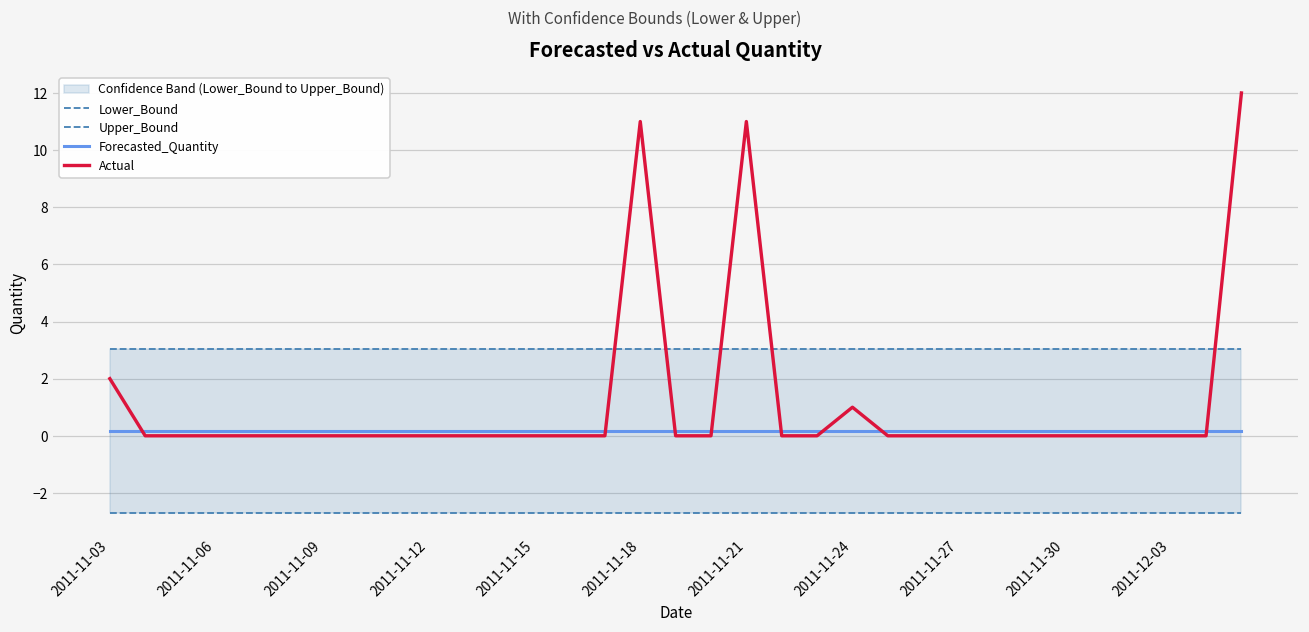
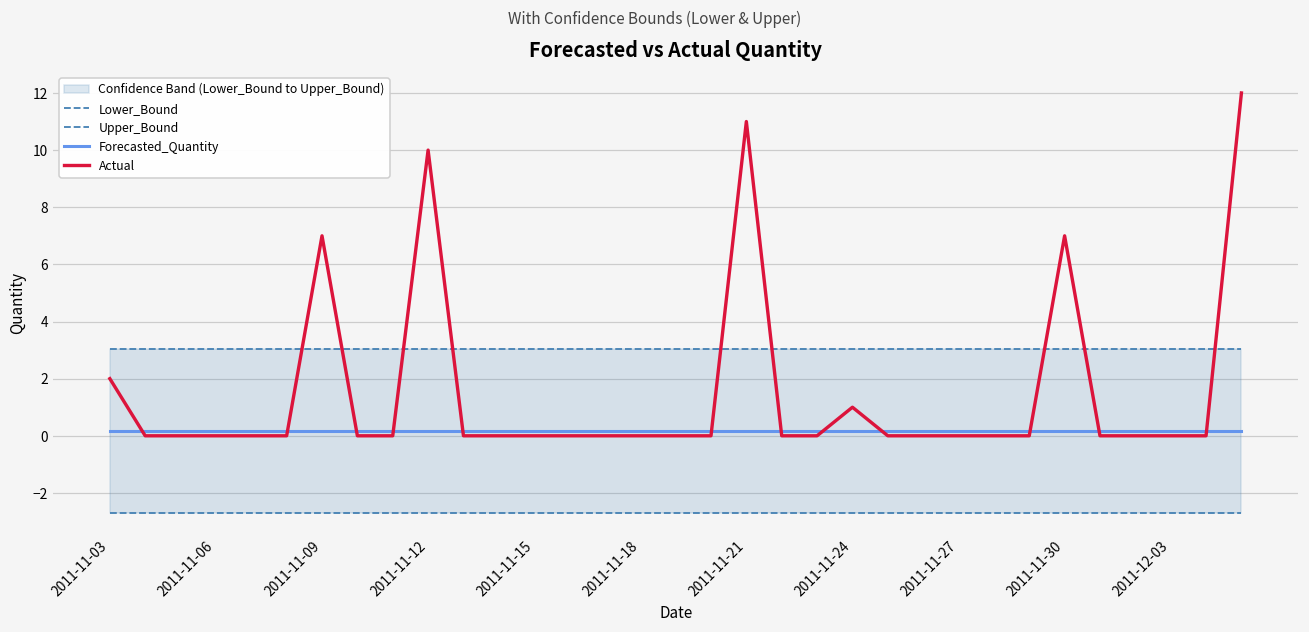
Actual, 2011-11-09: 0 -> 7
Actual, 2011-11-12: 0 -> 10
Actual, 2011-11-18: 11 -> 0
Actual, 2011-11-30: 0 -> 7
